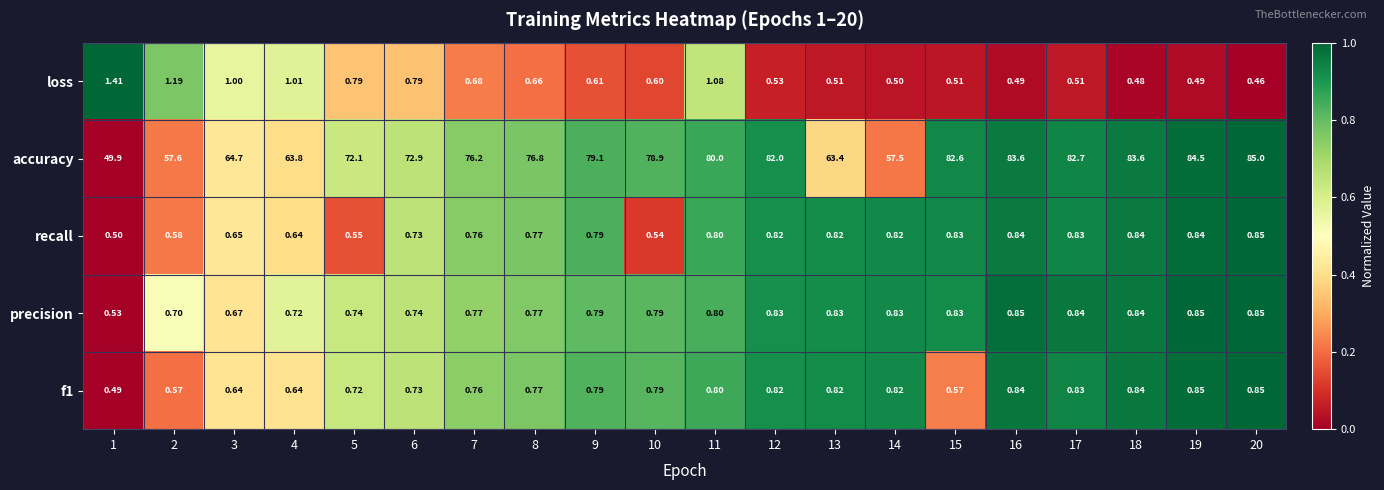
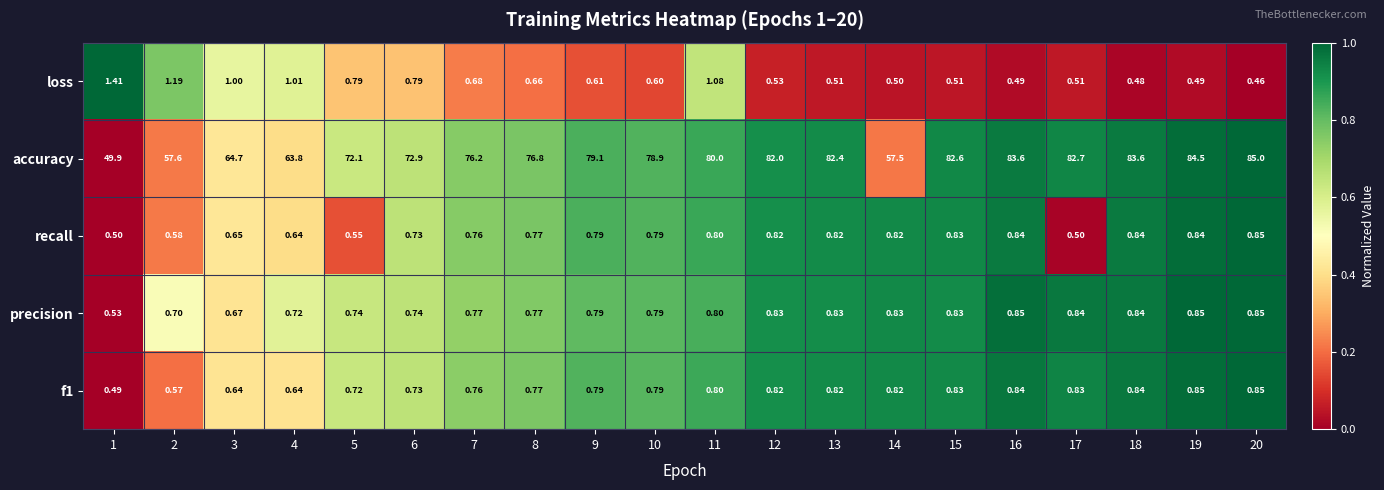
accuracy, 13: 63.4 -> 82.4
recall, 10: 0.54 -> 0.79
recall, 17: 0.83 -> 0.50
f1, 15: 0.57 -> 0.83
